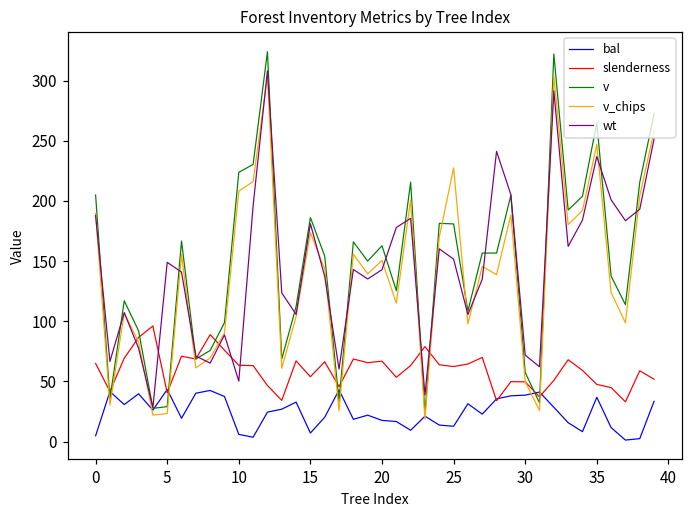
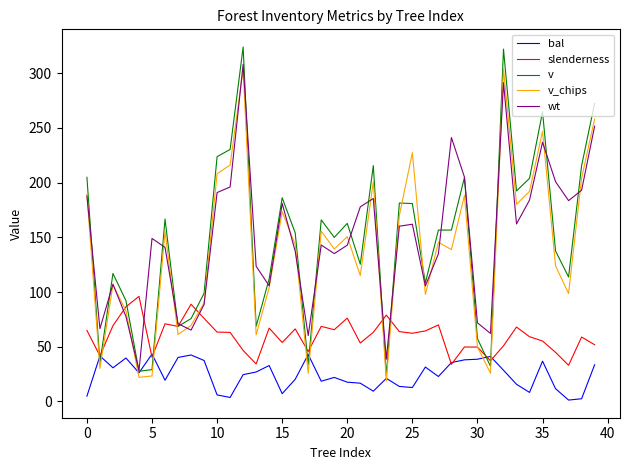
wt, 10: 50 -> 191
slenderness, 20: 67 -> 76
wt, 25: 152 -> 162
slenderness, 35: 48 -> 55
